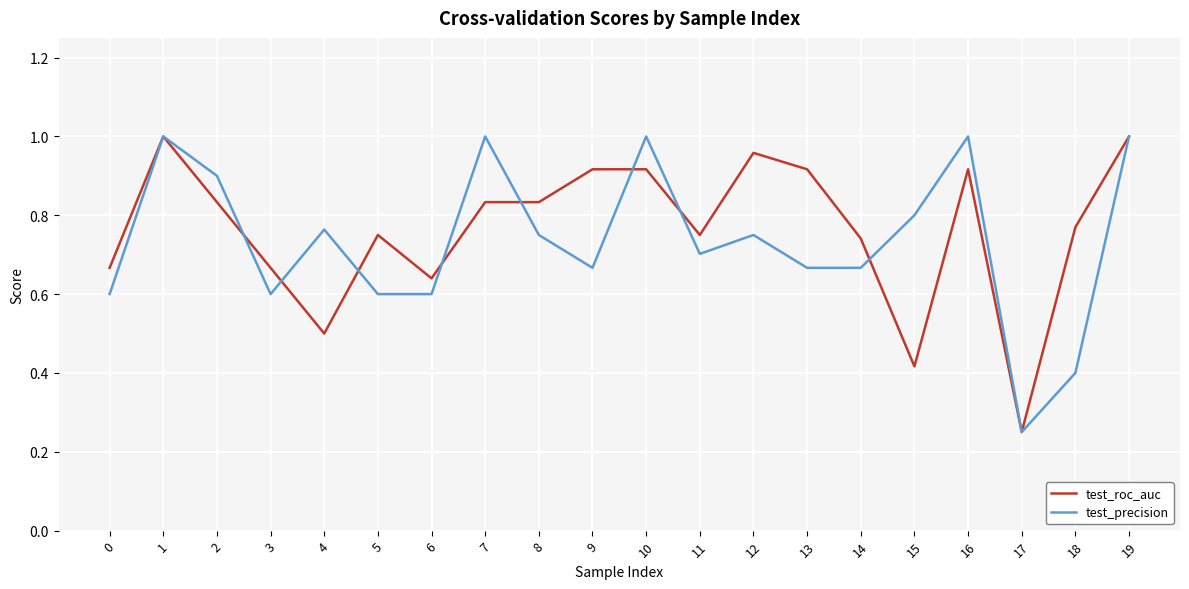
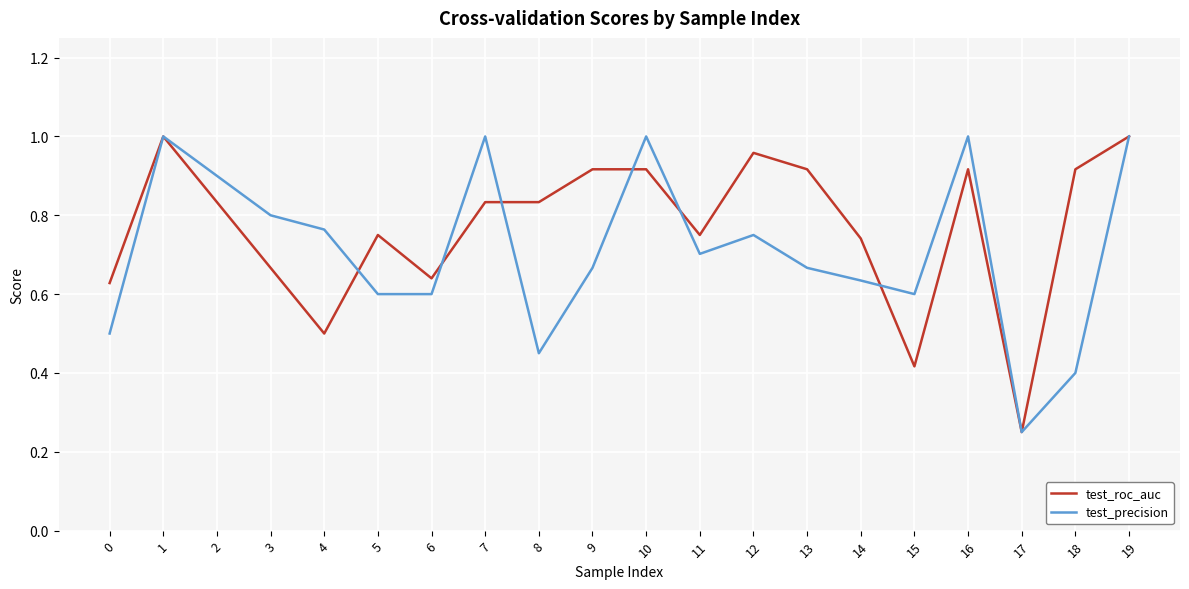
test_roc_auc, 0: 0.67 -> 0.63
test_precision, 0: 0.6 -> 0.5
test_precision, 3: 0.6 -> 0.8
test_precision, 8: 0.75 -> 0.45
test_precision, 14: 0.67 -> 0.63
test_precision, 15: 0.8 -> 0.6
test_roc_auc, 18: 0.77 -> 0.92
